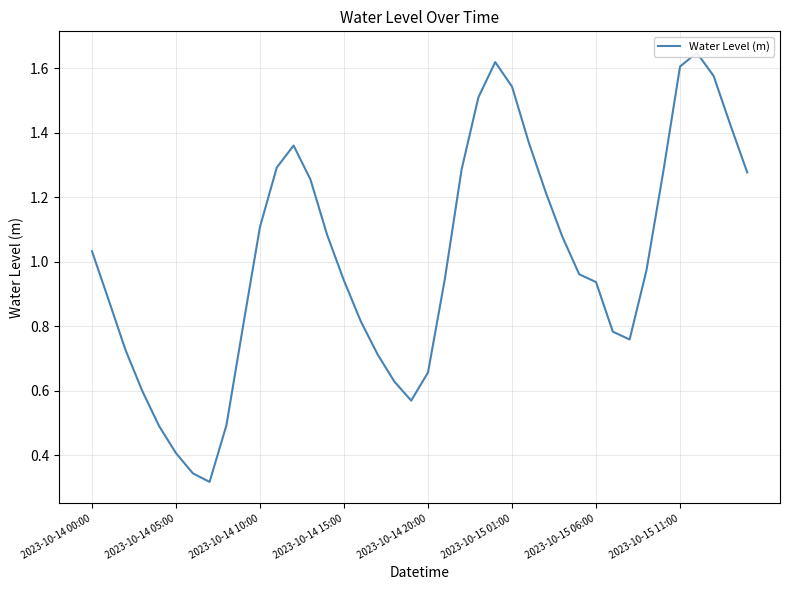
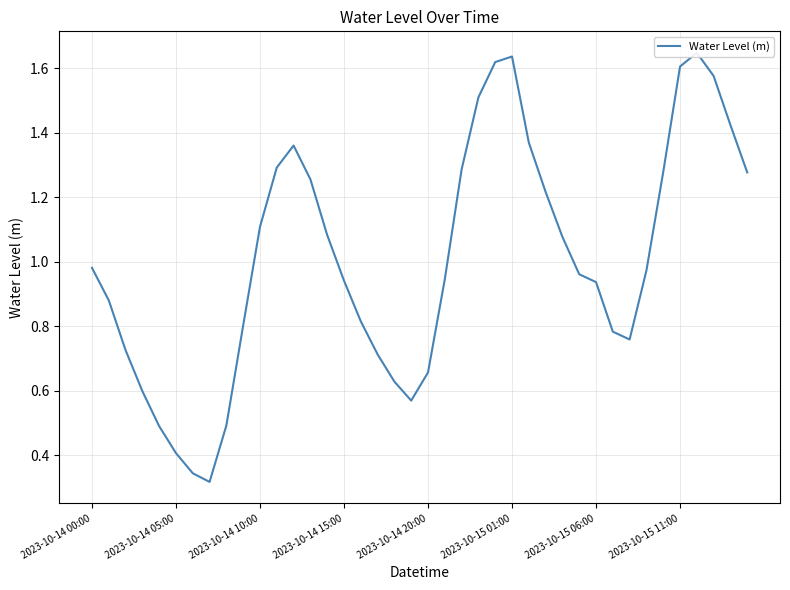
2023-10-14 00:00: 1.03 -> 0.98
2023-10-15 01:00: 1.54 -> 1.64
